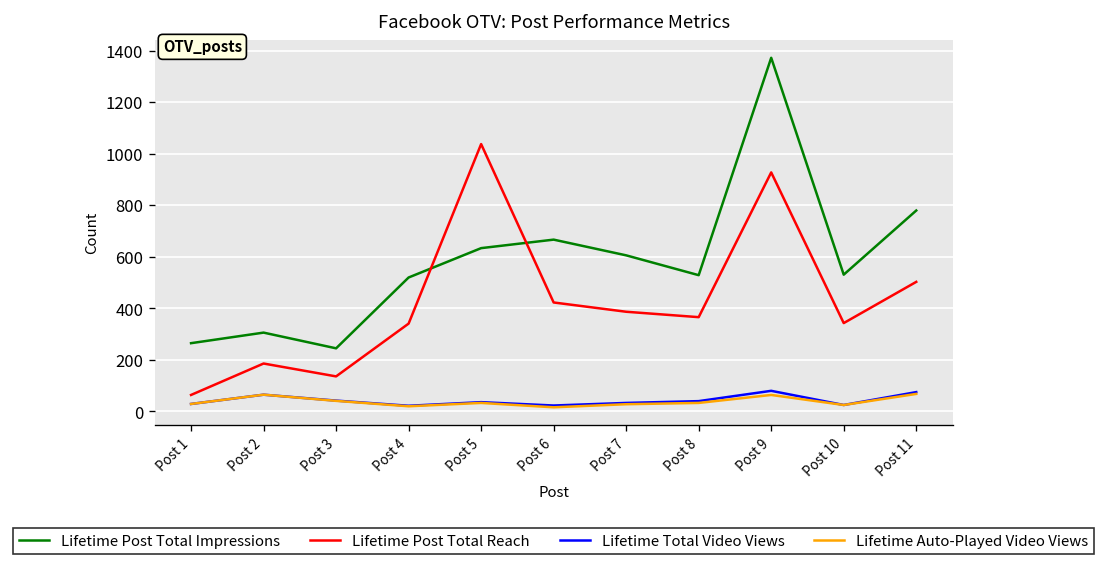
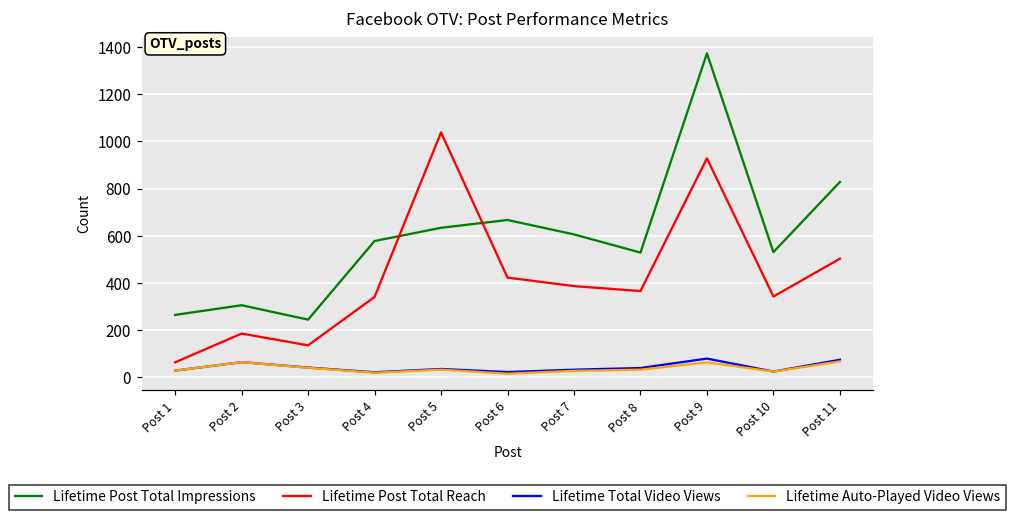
Lifetime Post Total Impressions, Post 4: 520 -> 580
Lifetime Post Total Impressions, Post 11: 780 -> 830
